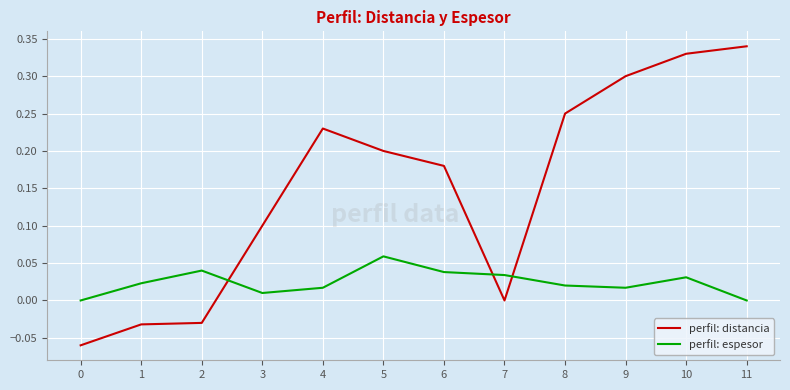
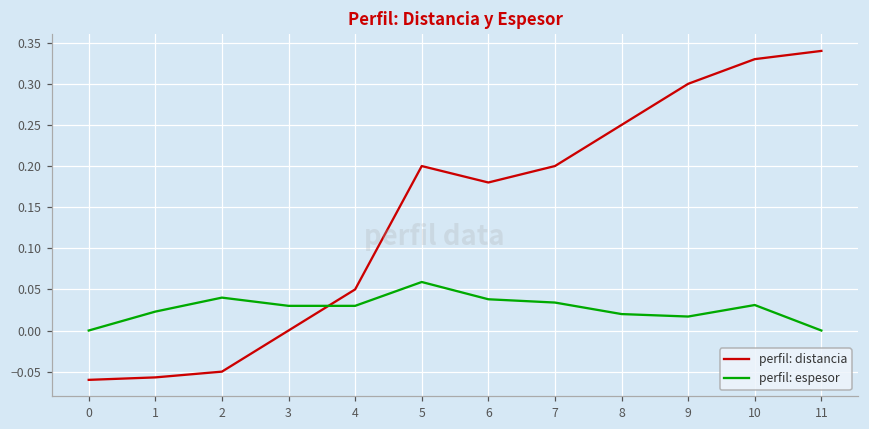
perfil: distancia, 1: -0.03 -> -0.06
perfil: distancia, 2: -0.03 -> -0.05
perfil: distancia, 3: 0.1 -> 0.0
perfil: espesor, 3: 0.01 -> 0.03
perfil: distancia, 4: 0.23 -> 0.05
perfil: espesor, 4: 0.02 -> 0.03
perfil: distancia, 7: 0.0 -> 0.2
